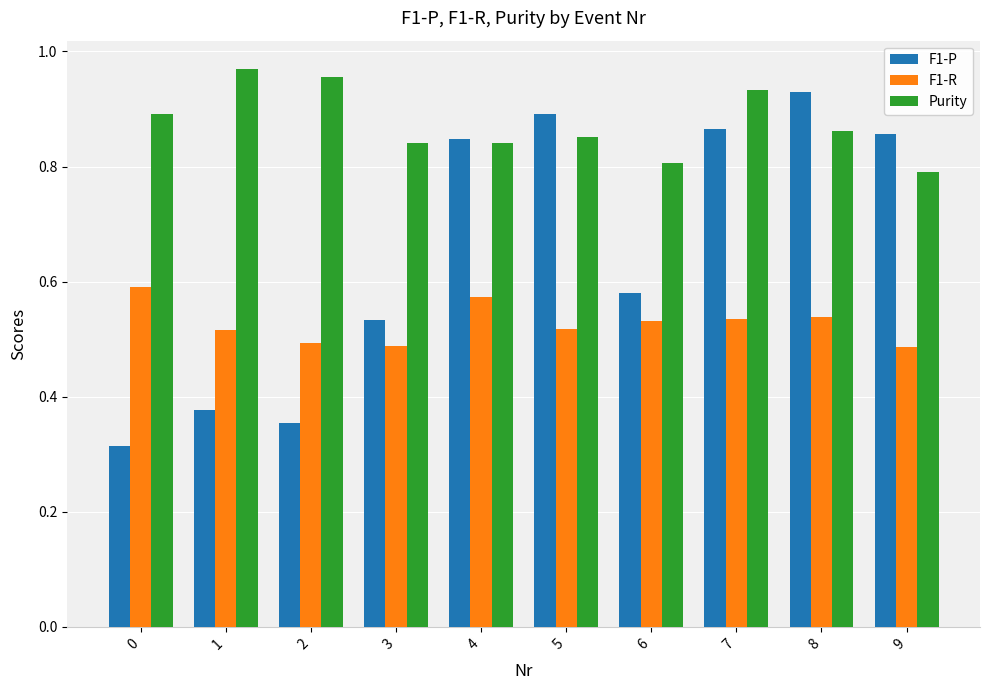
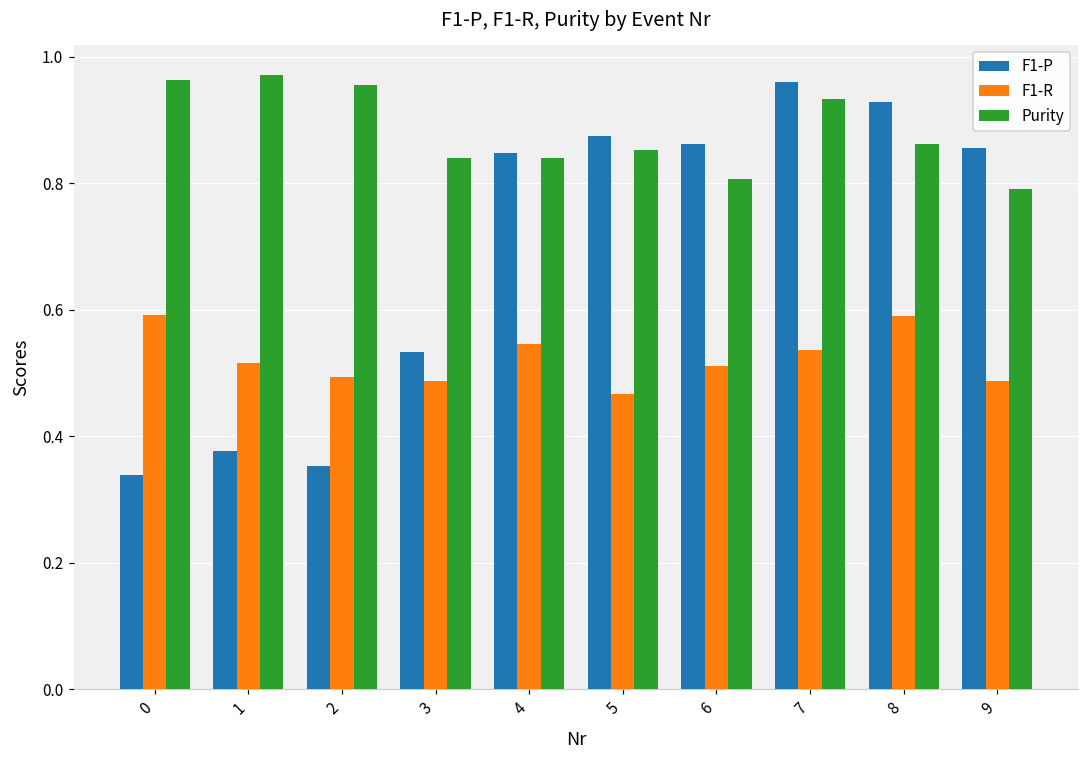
F1-P, 0: 0.32 -> 0.34
Purity, 0: 0.89 -> 0.96
F1-R, 4: 0.57 -> 0.55
F1-P, 5: 0.89 -> 0.87
F1-R, 5: 0.52 -> 0.47
F1-P, 6: 0.58 -> 0.86
F1-R, 6: 0.53 -> 0.51
F1-P, 7: 0.86 -> 0.96
F1-R, 8: 0.54 -> 0.59
